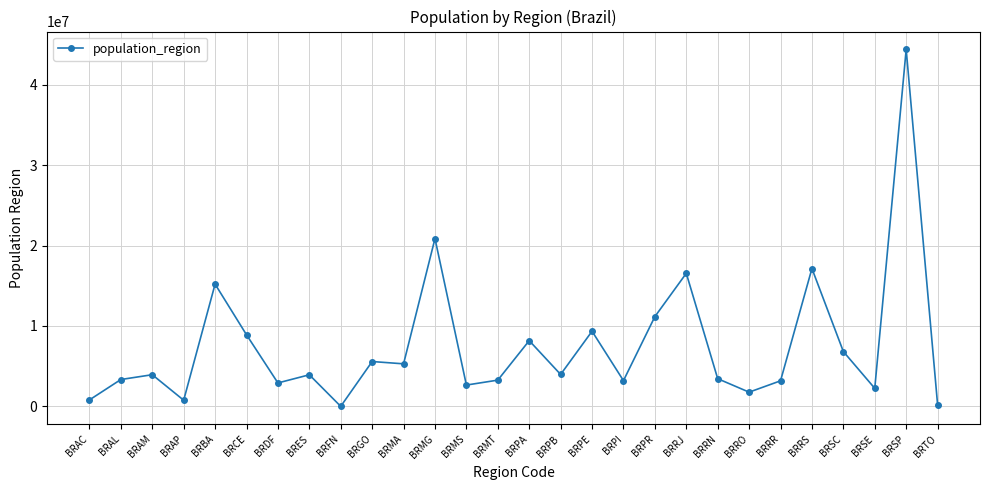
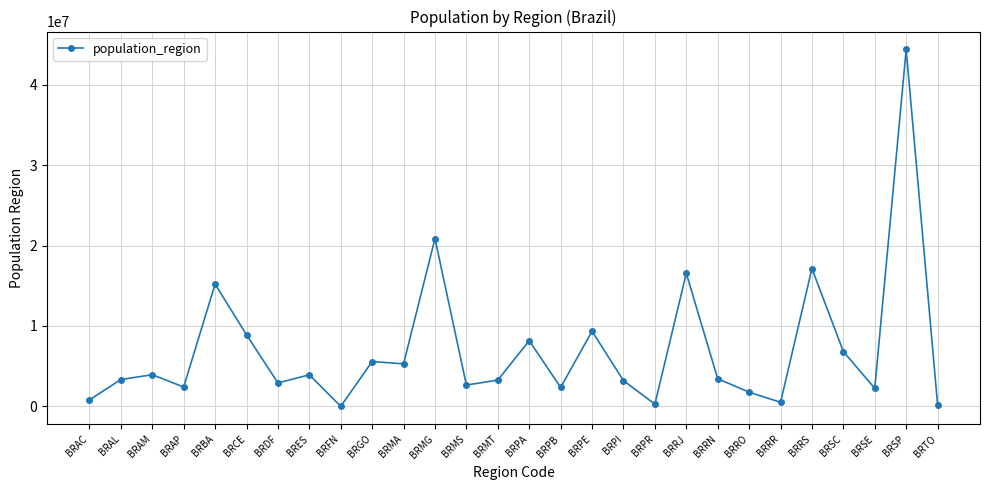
BRAP: 1000000 -> 2000000
BRPB: 4000000 -> 2000000
BRPR: 11000000 -> 0
BRRR: 3000000 -> 1000000
